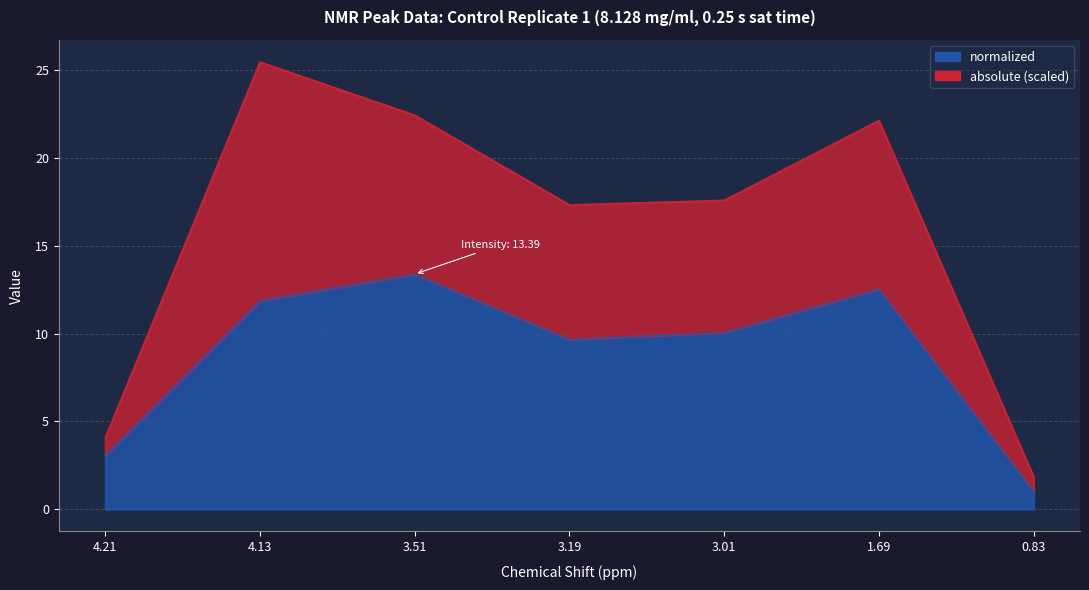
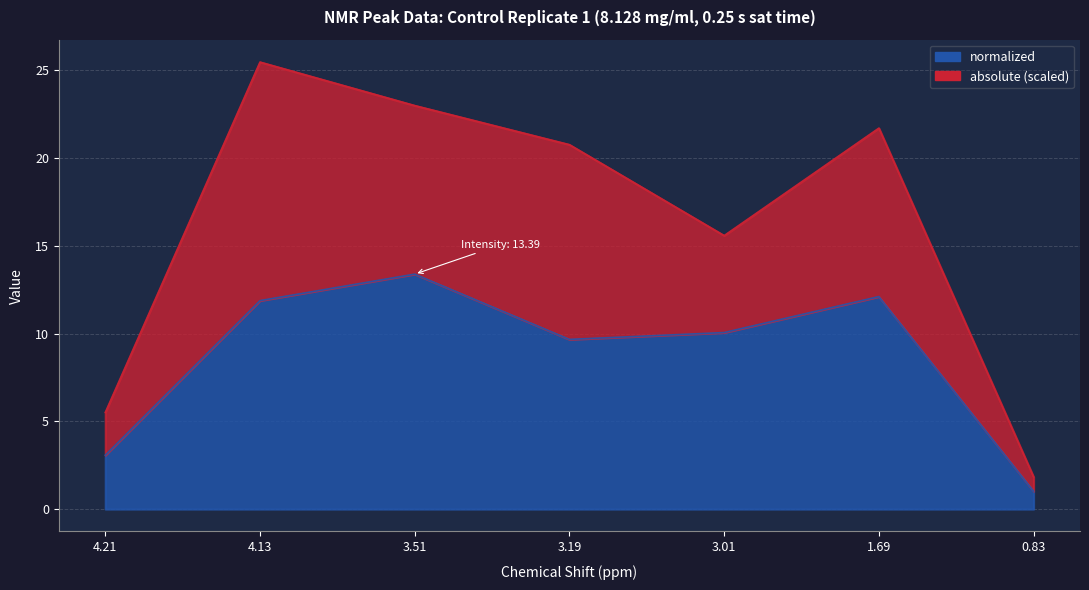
absolute (scaled), 4.21: 1.0 -> 2.4
absolute (scaled), 3.51: 9.1 -> 9.6
absolute (scaled), 3.19: 7.7 -> 11.1
absolute (scaled), 3.01: 7.5 -> 5.5
normalized, 1.69: 12.5 -> 12.1
